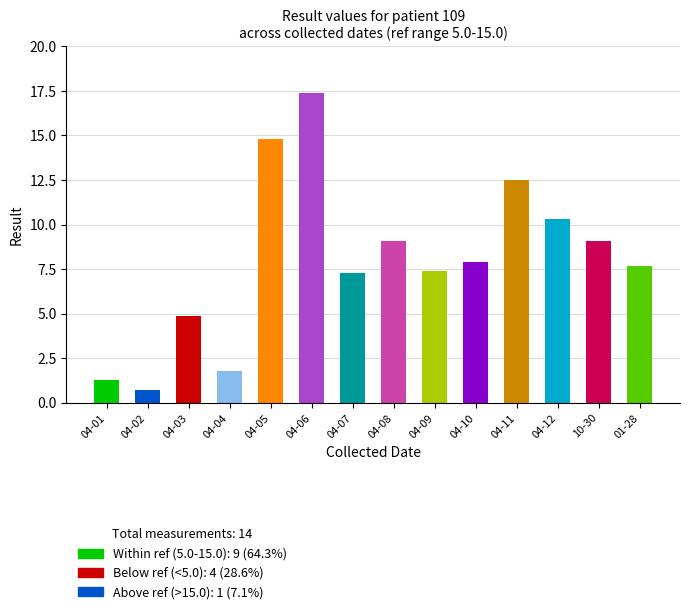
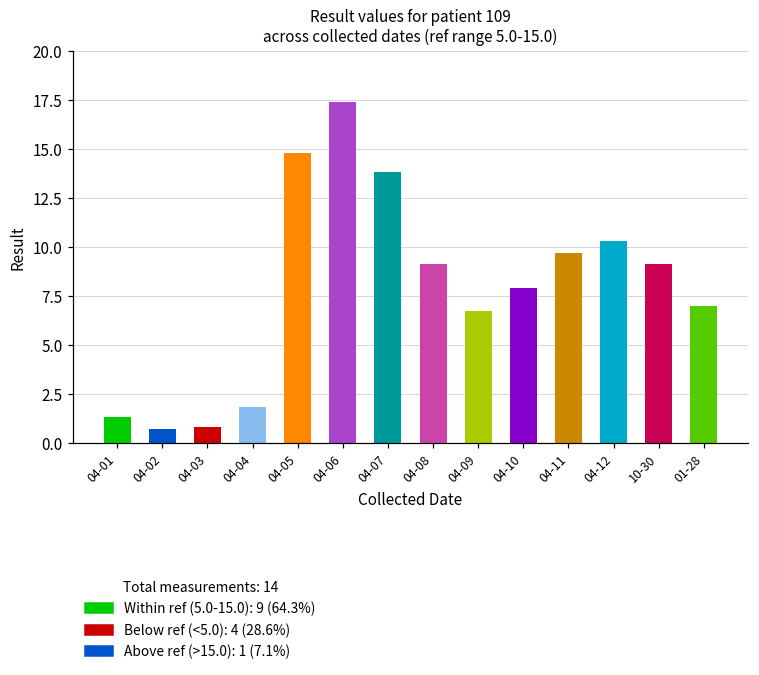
04-03: 4.9 -> 0.8
04-07: 7.3 -> 13.8
04-09: 7.4 -> 6.7
04-11: 12.5 -> 9.7
01-28: 7.7 -> 7.0
